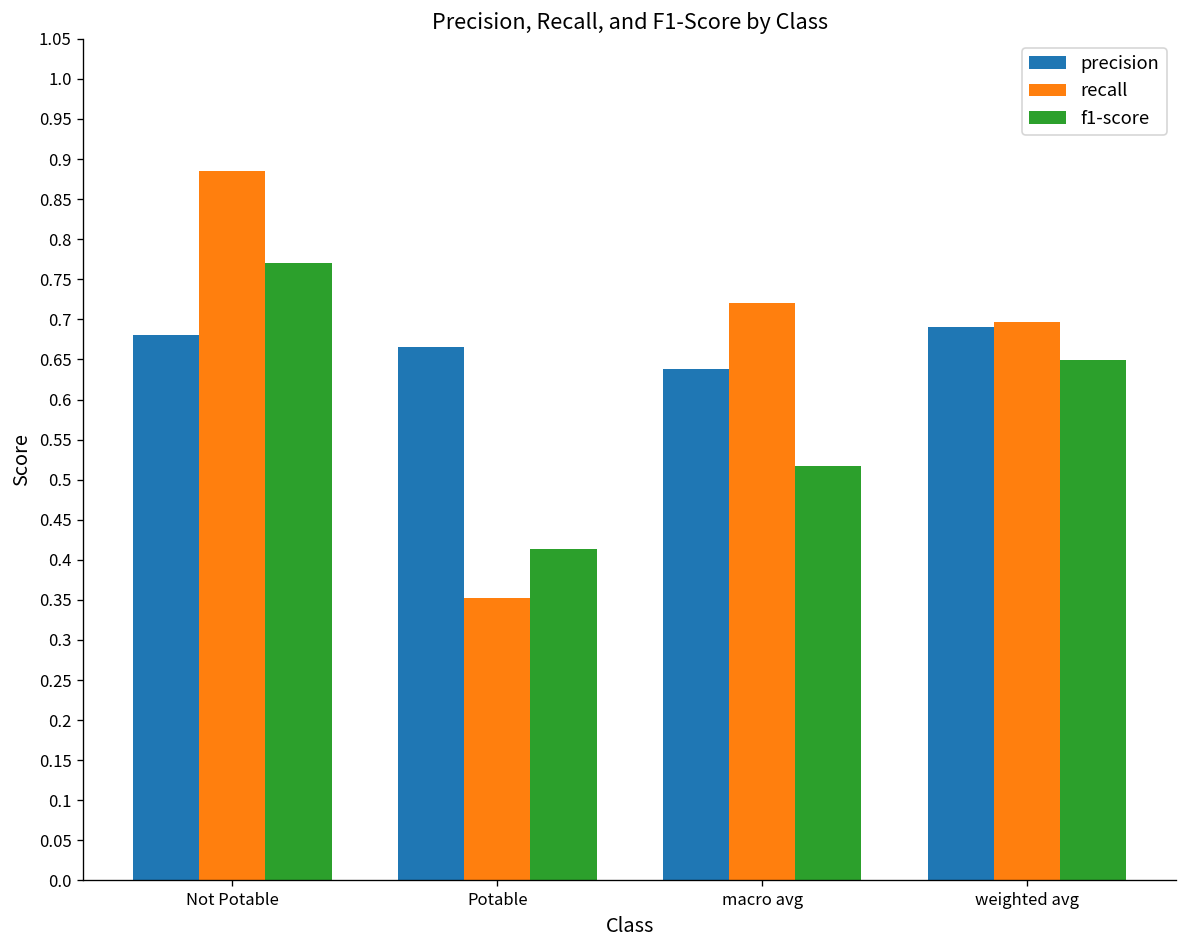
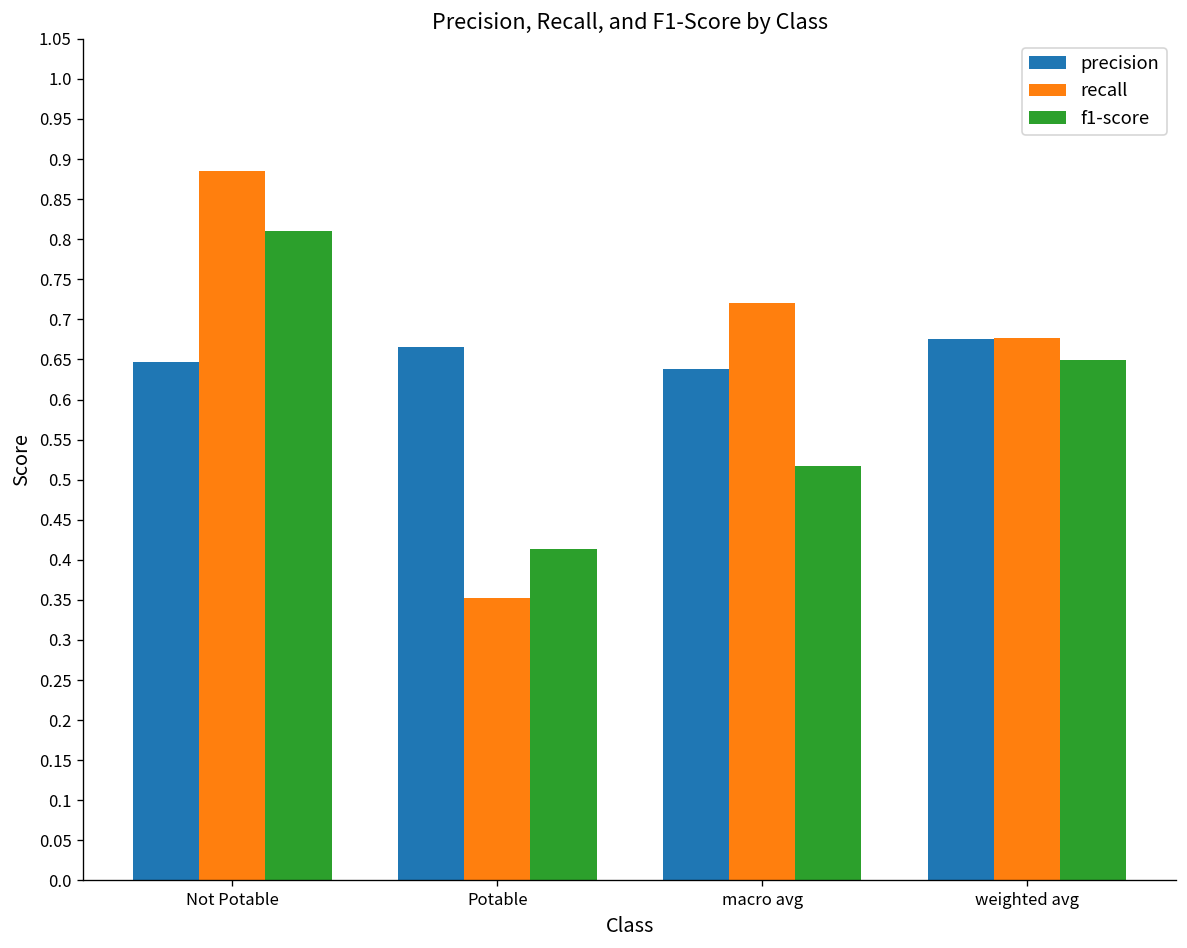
precision, Not Potable: 0.68 -> 0.65
f1-score, Not Potable: 0.77 -> 0.81
precision, weighted avg: 0.69 -> 0.68
recall, weighted avg: 0.70 -> 0.68
